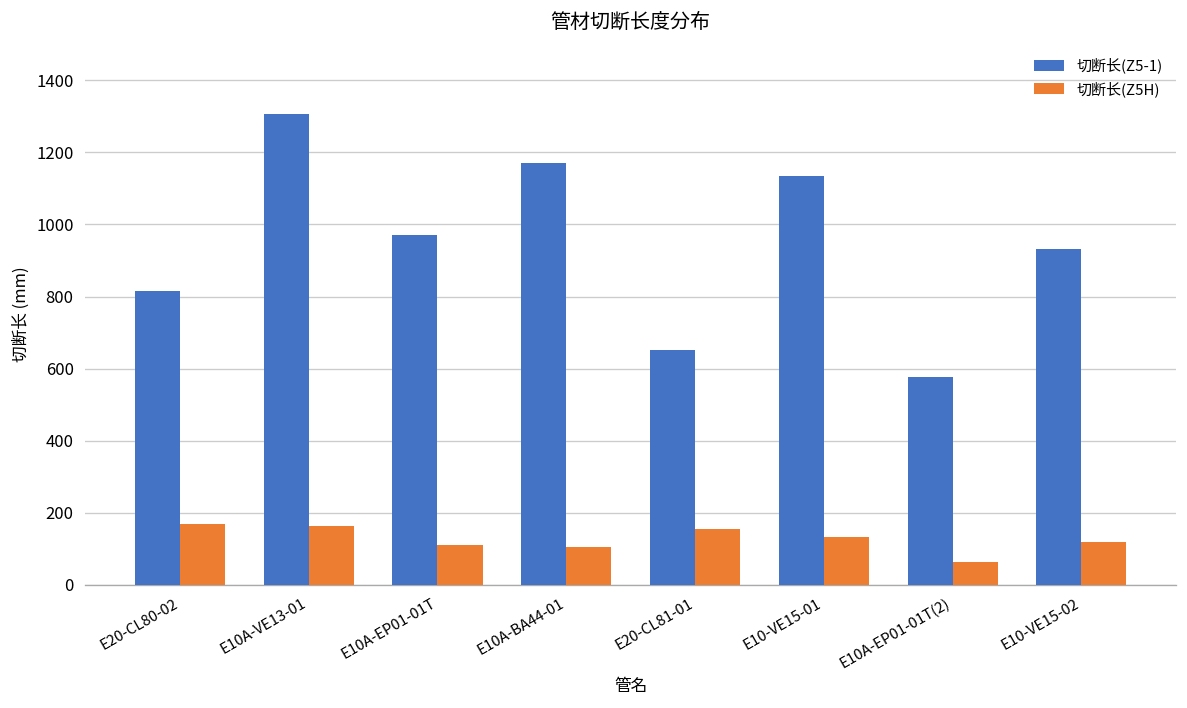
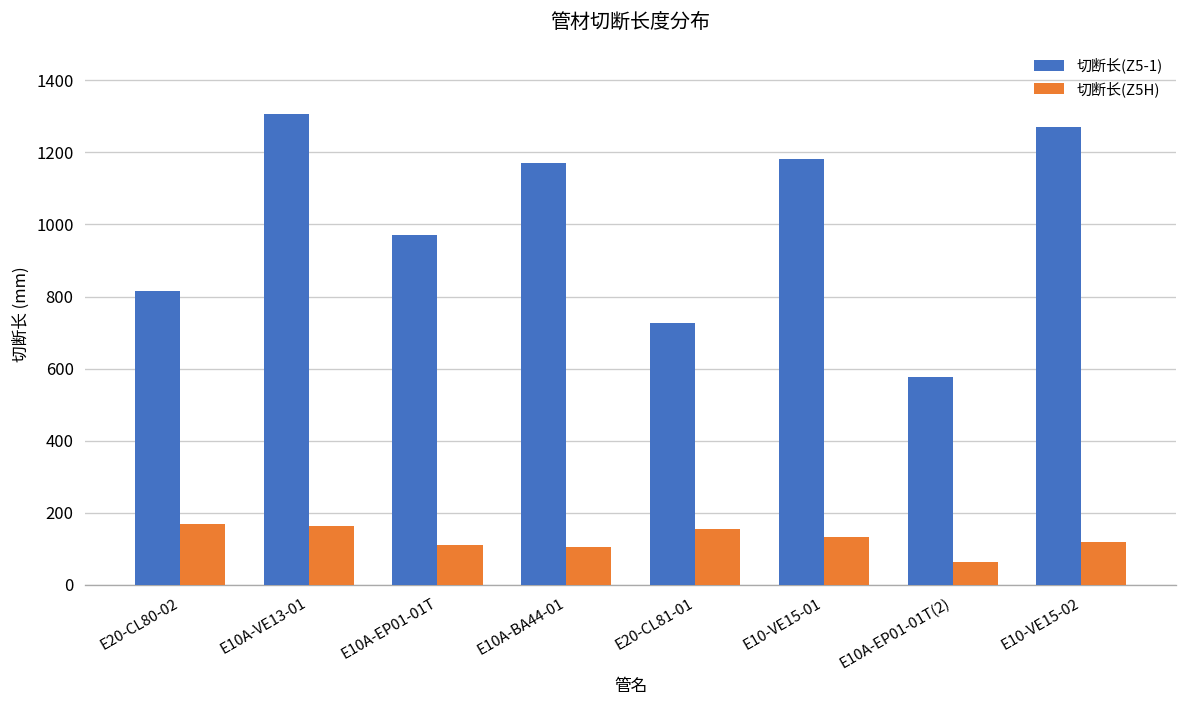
切断长(Z5-1), E20-CL81-01: 650 -> 730
切断长(Z5-1), E10-VE15-01: 1140 -> 1180
切断长(Z5-1), E10-VE15-02: 930 -> 1270
